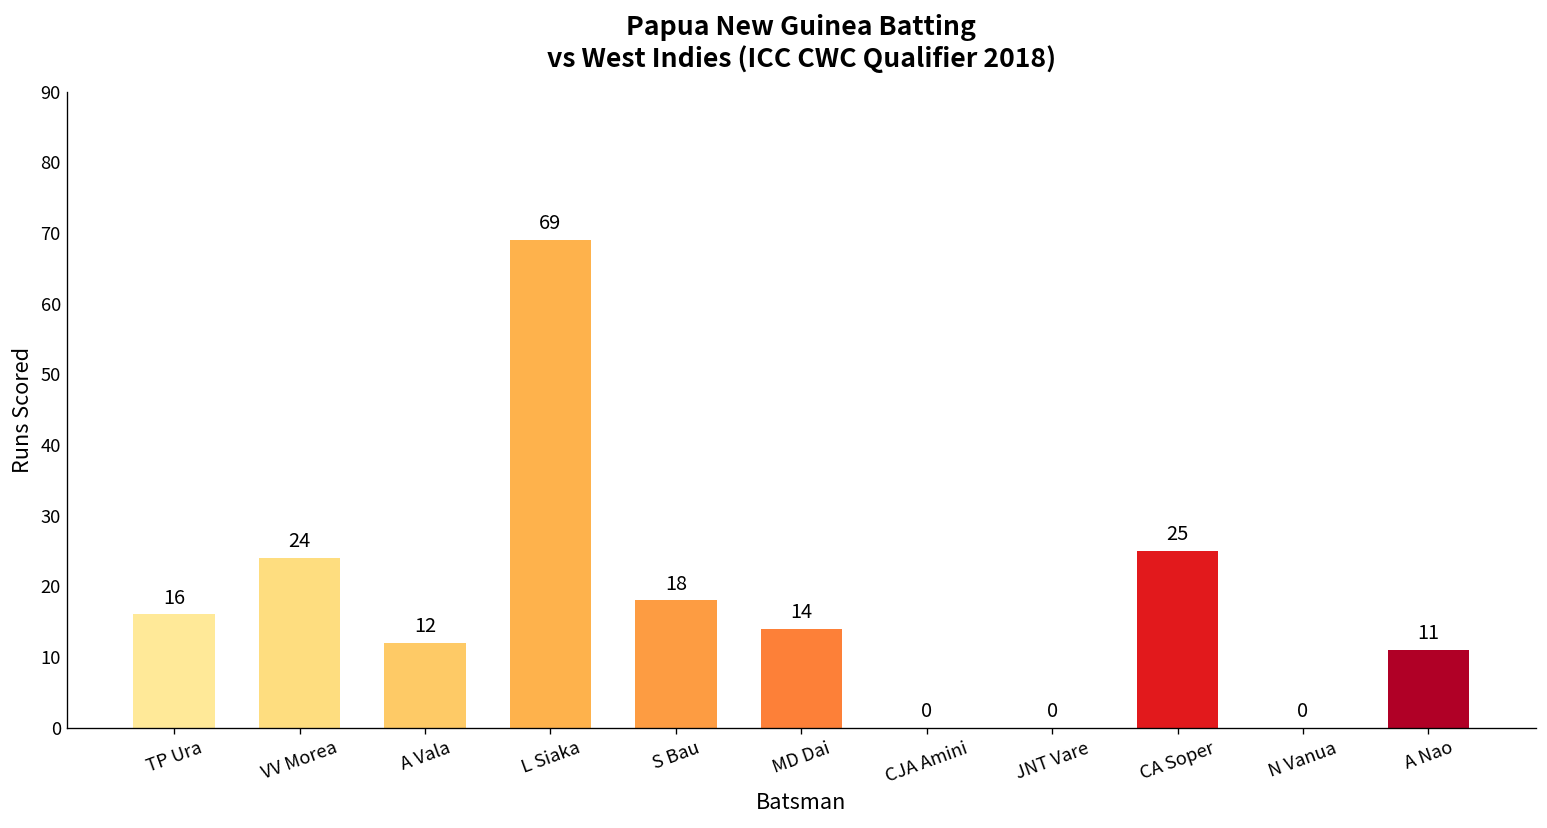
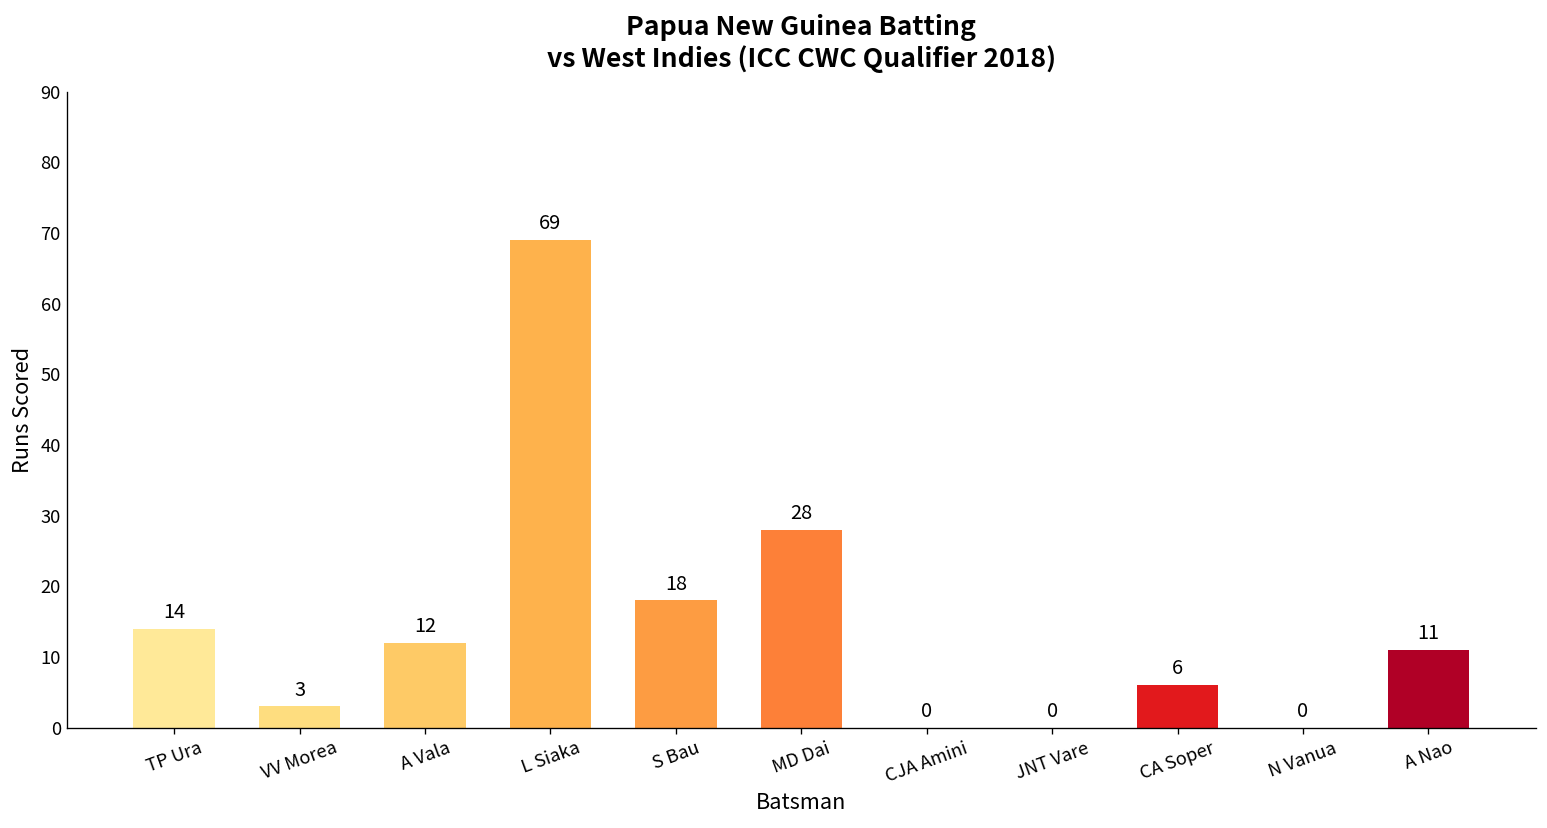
TP Ura: 16 -> 14
VV Morea: 24 -> 3
MD Dai: 14 -> 28
CA Soper: 25 -> 6
